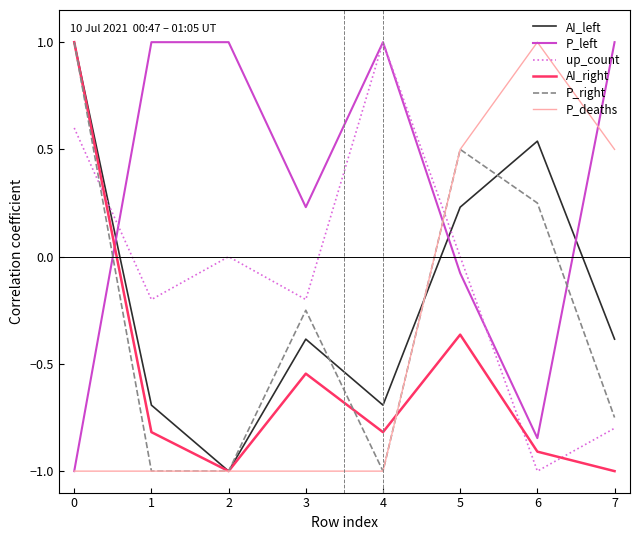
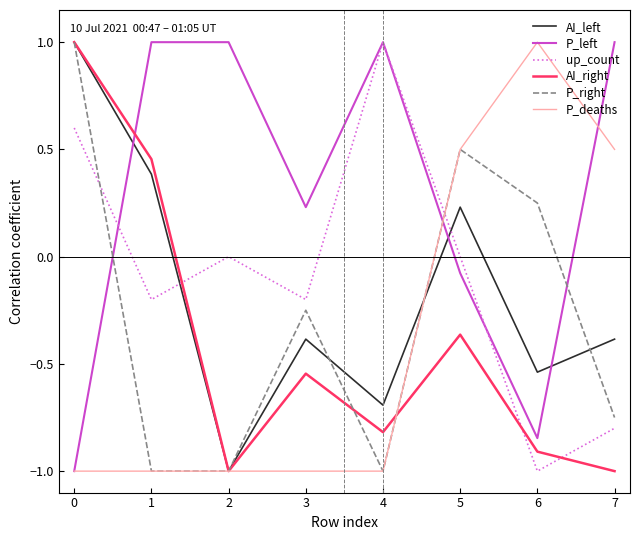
AI_left, 1: -0.69 -> 0.38
AI_right, 1: -0.82 -> 0.45
AI_left, 6: 0.54 -> -0.54
